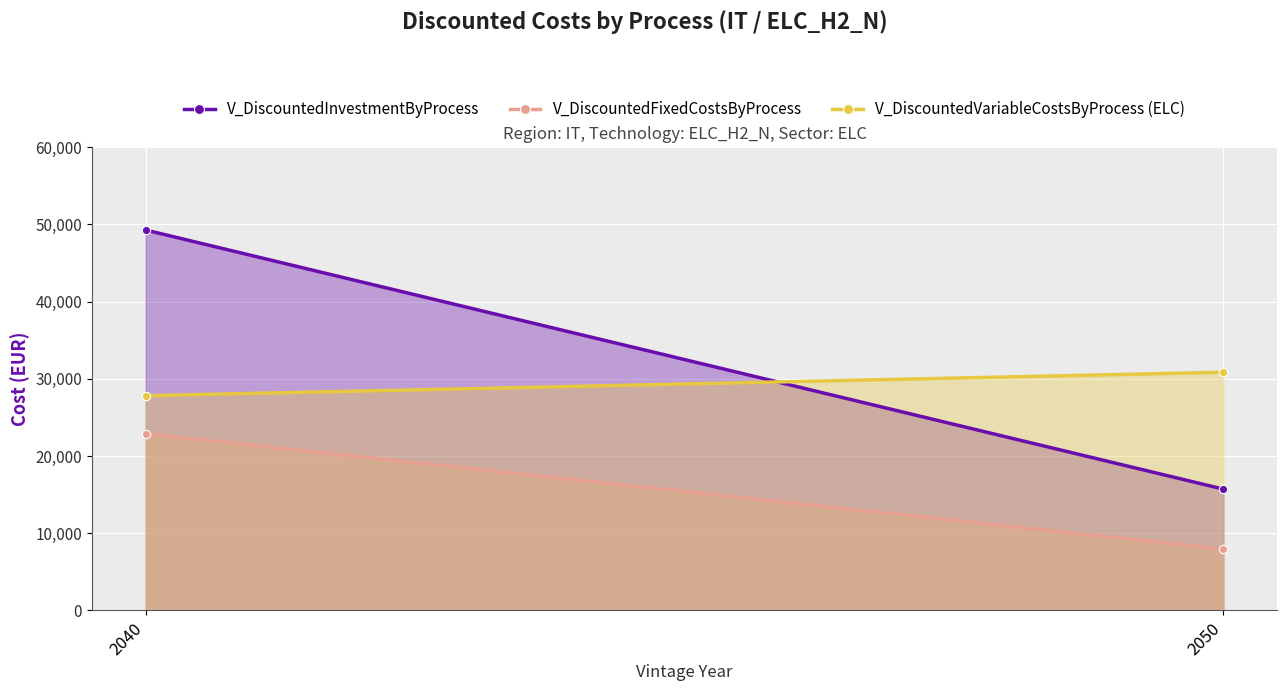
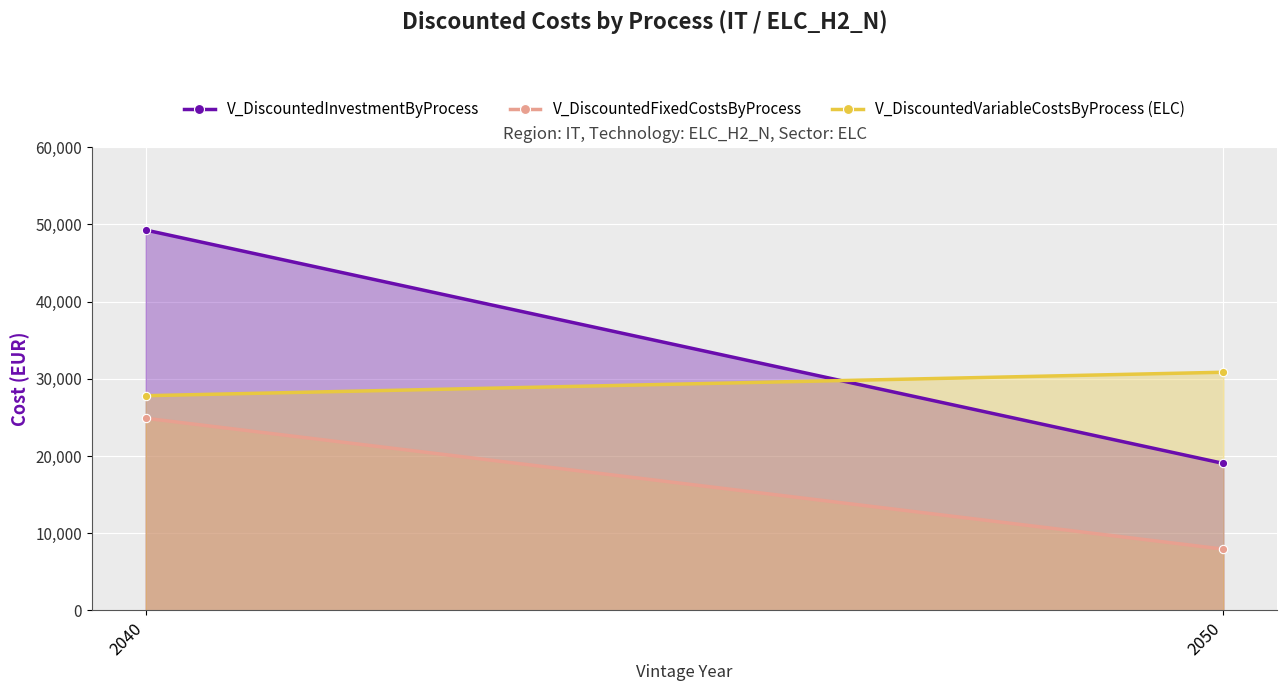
V_DiscountedFixedCostsByProcess, 2040: 23,000 -> 25,000
V_DiscountedInvestmentByProcess, 2050: 16,000 -> 19,000
